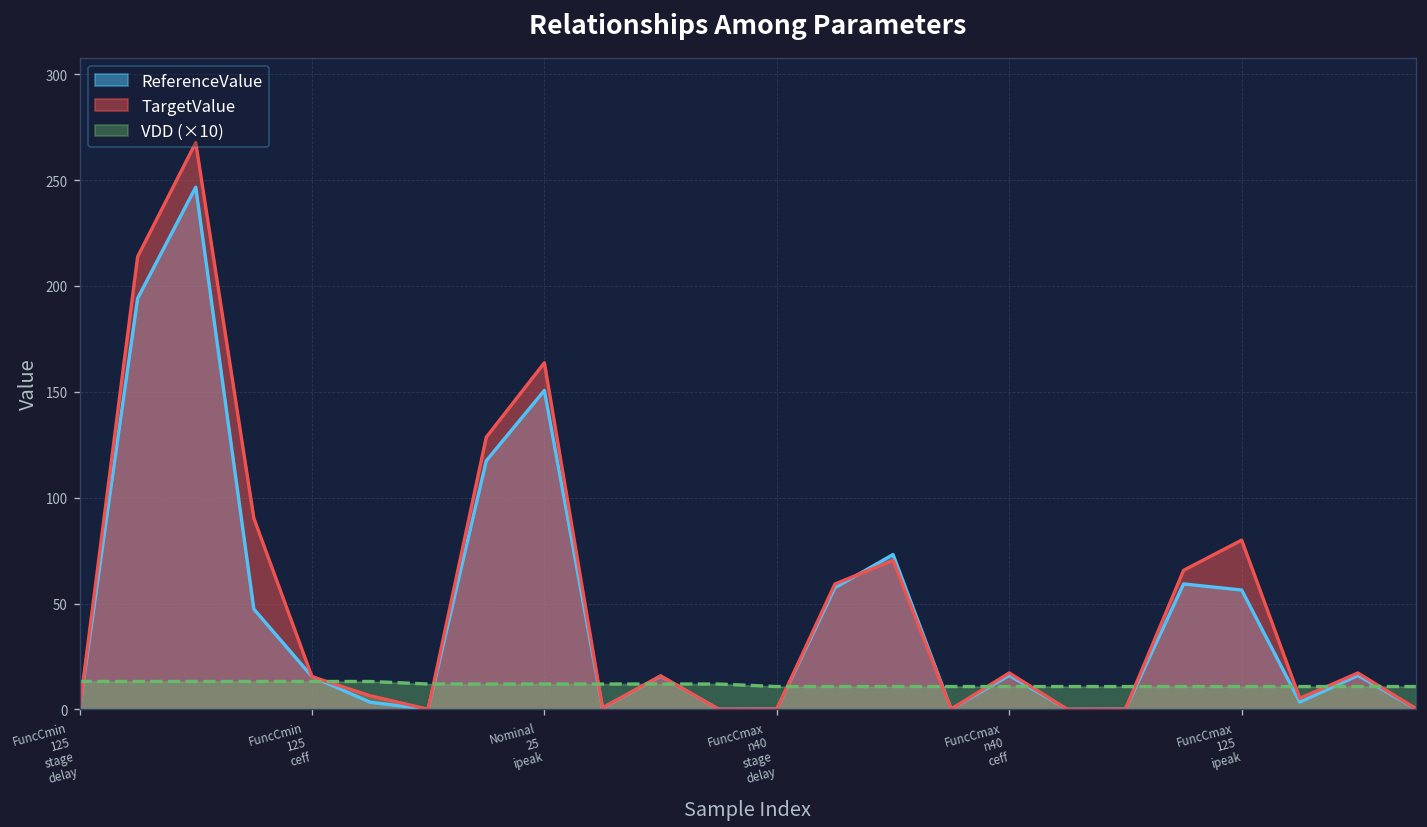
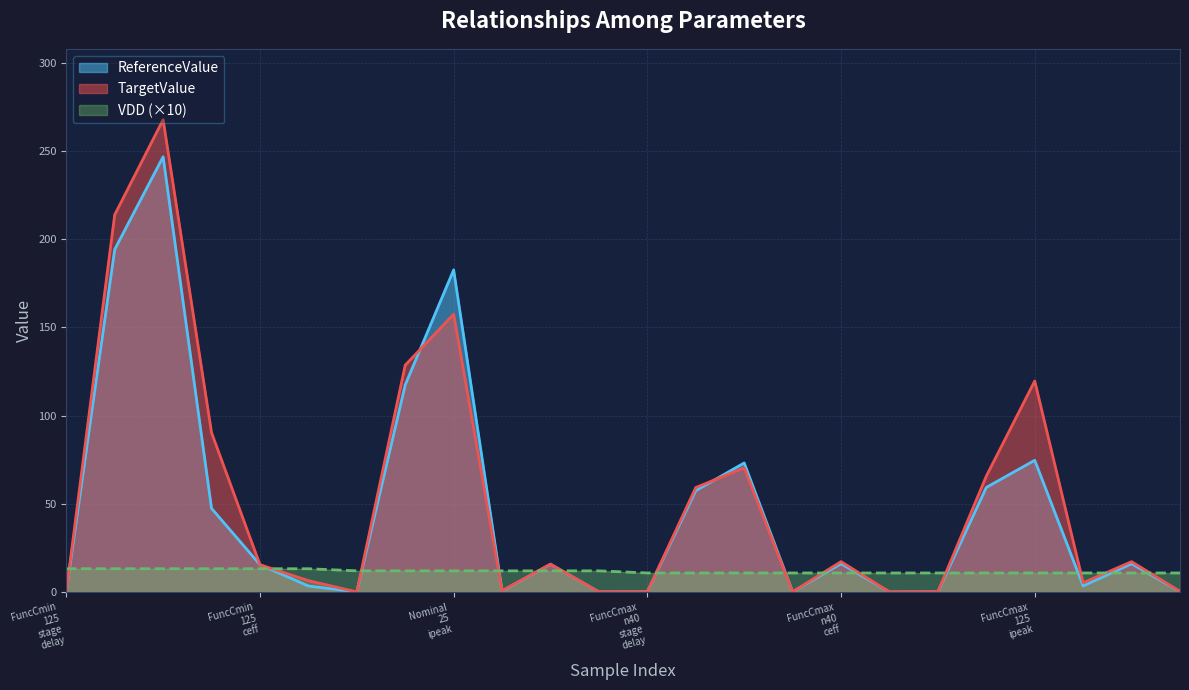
ReferenceValue, Nominal 25 ipeak: 151 -> 183
TargetValue, Nominal 25 ipeak: 164 -> 157
ReferenceValue, FuncCmax 125 ipeak: 56 -> 75
TargetValue, FuncCmax 125 ipeak: 80 -> 120
